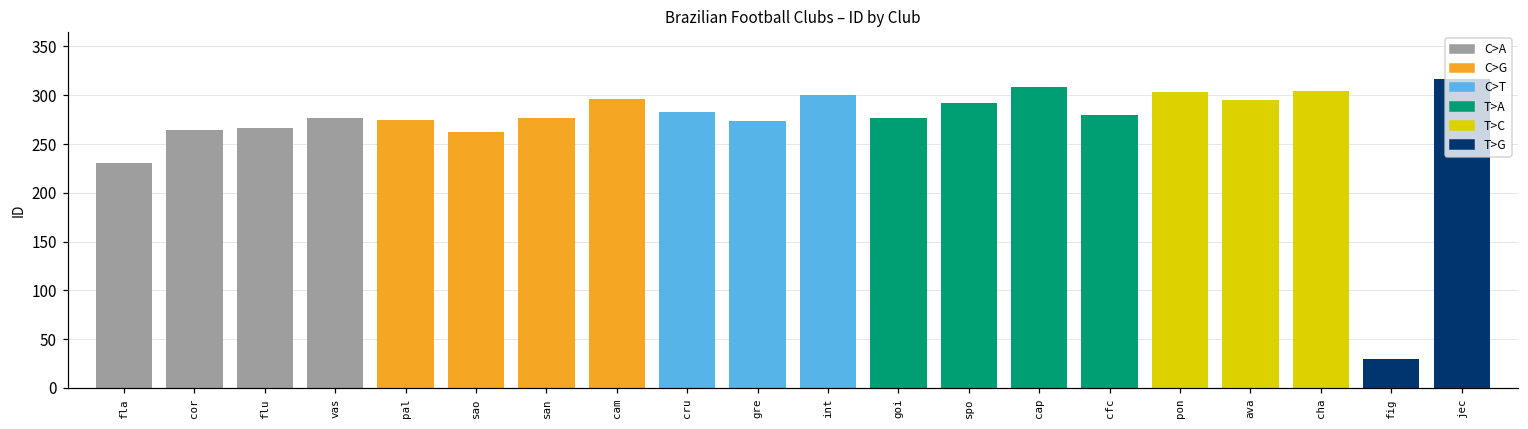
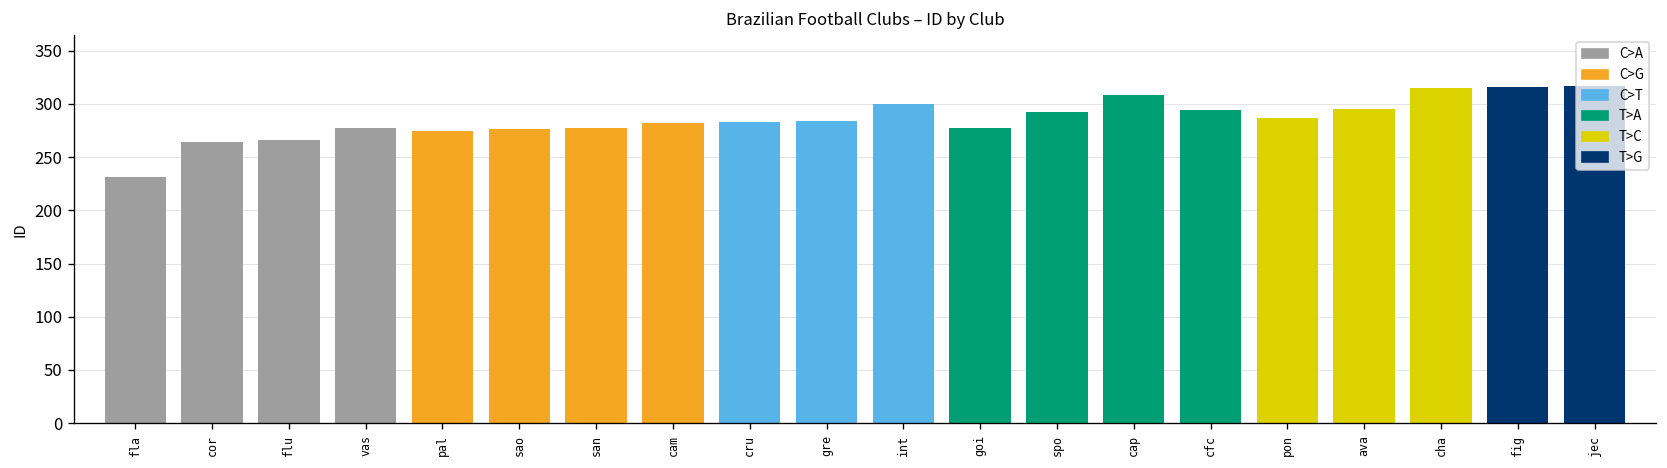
C>G, sao: 260 -> 280
C>G, cam: 300 -> 280
C>T, gre: 270 -> 280
T>A, cfc: 280 -> 290
T>C, pon: 300 -> 290
T>C, cha: 300 -> 320
T>G, fig: 30 -> 320
